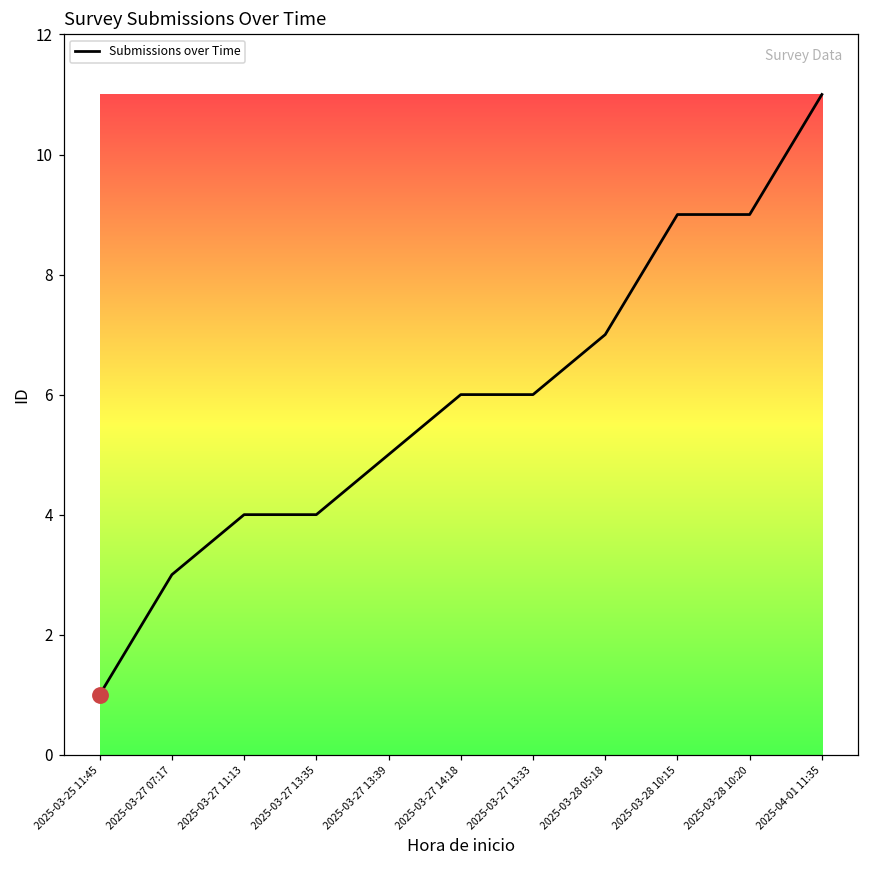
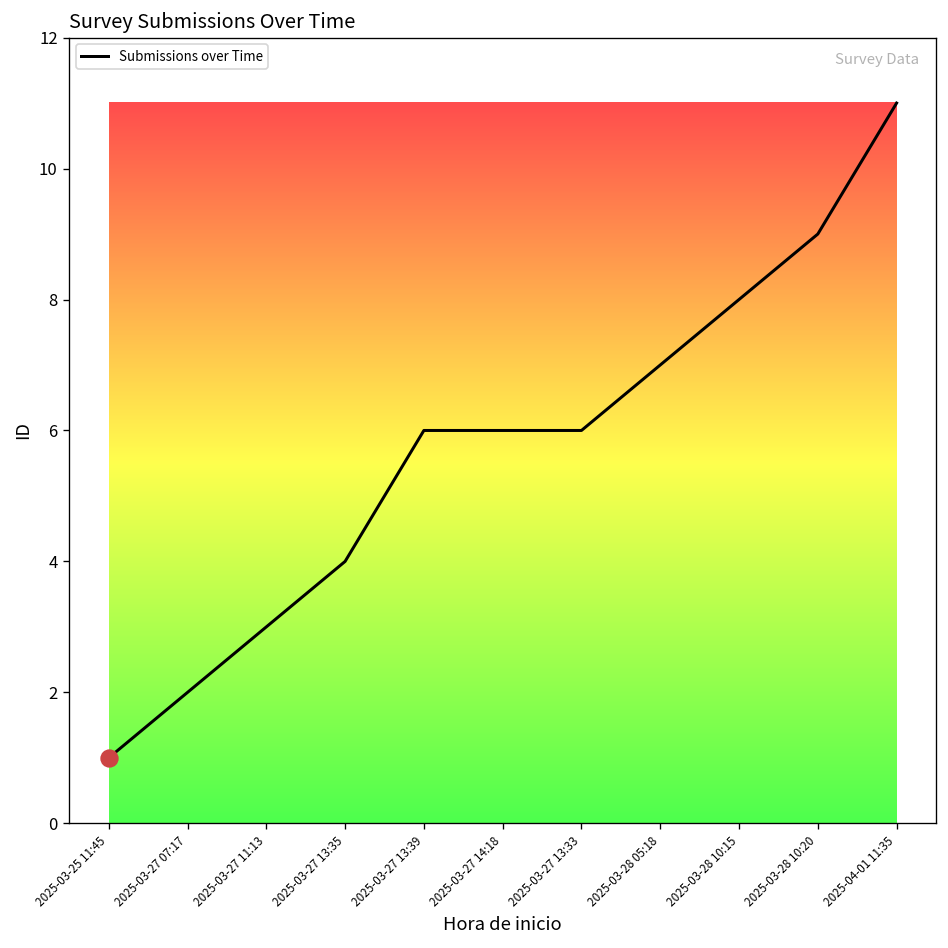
Submissions over Time, 2025-03-27 07:17: 3 -> 2
Submissions over Time, 2025-03-27 11:13: 4 -> 3
Submissions over Time, 2025-03-27 13:39: 5 -> 6
Submissions over Time, 2025-03-28 10:15: 9 -> 8
